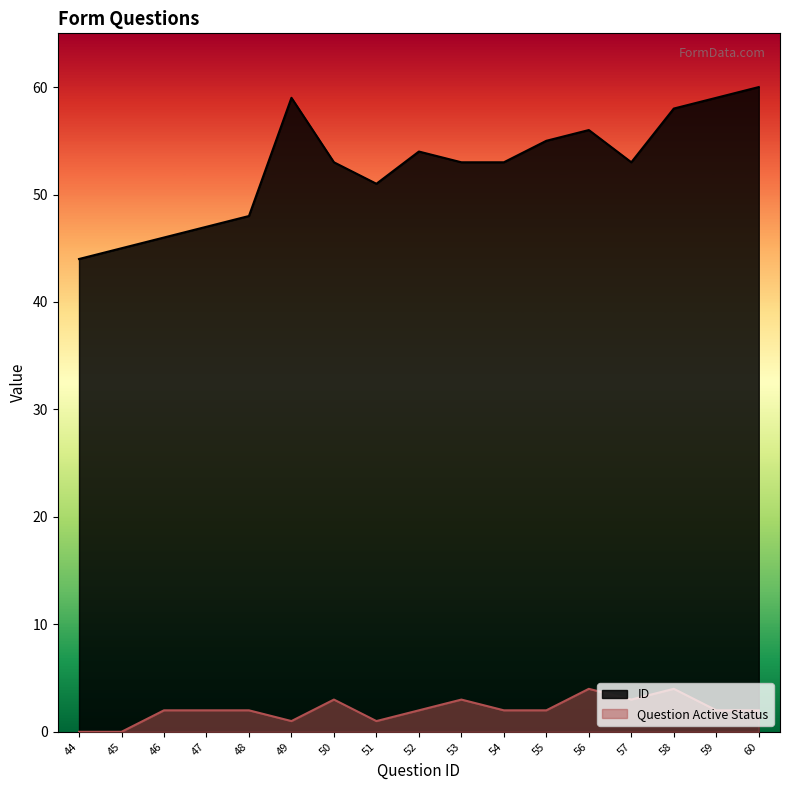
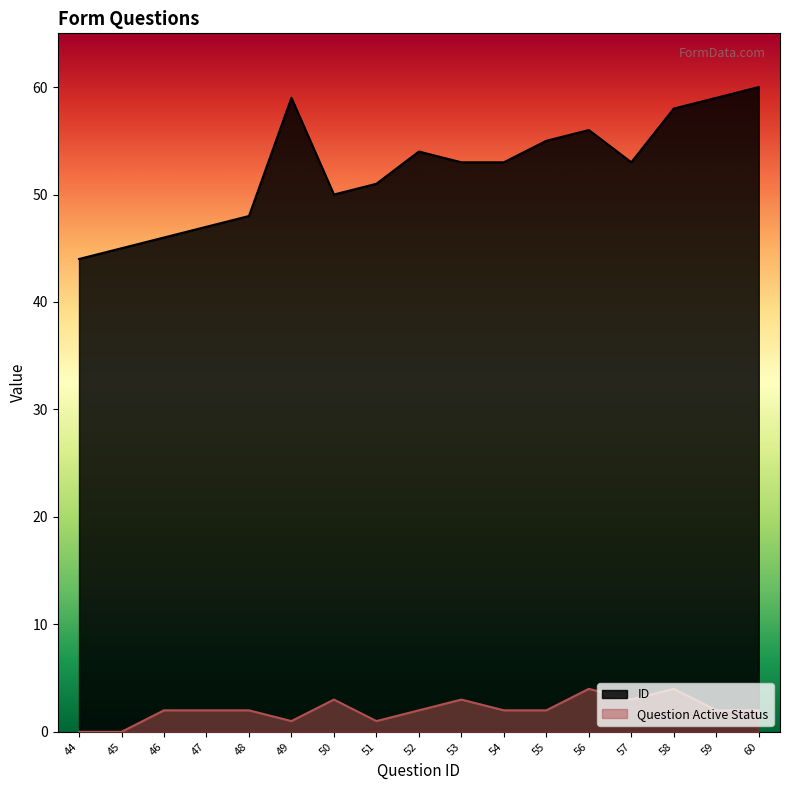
ID, 50: 53 -> 50
